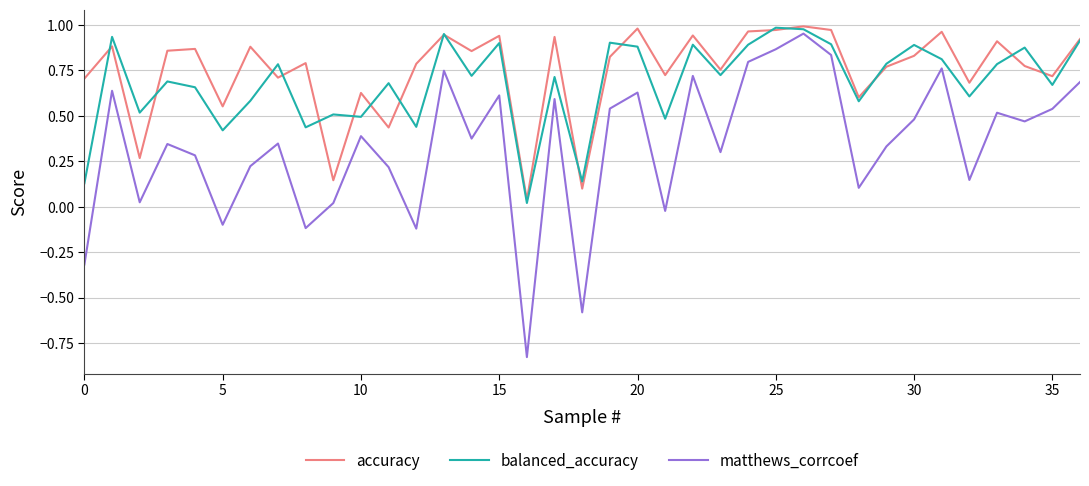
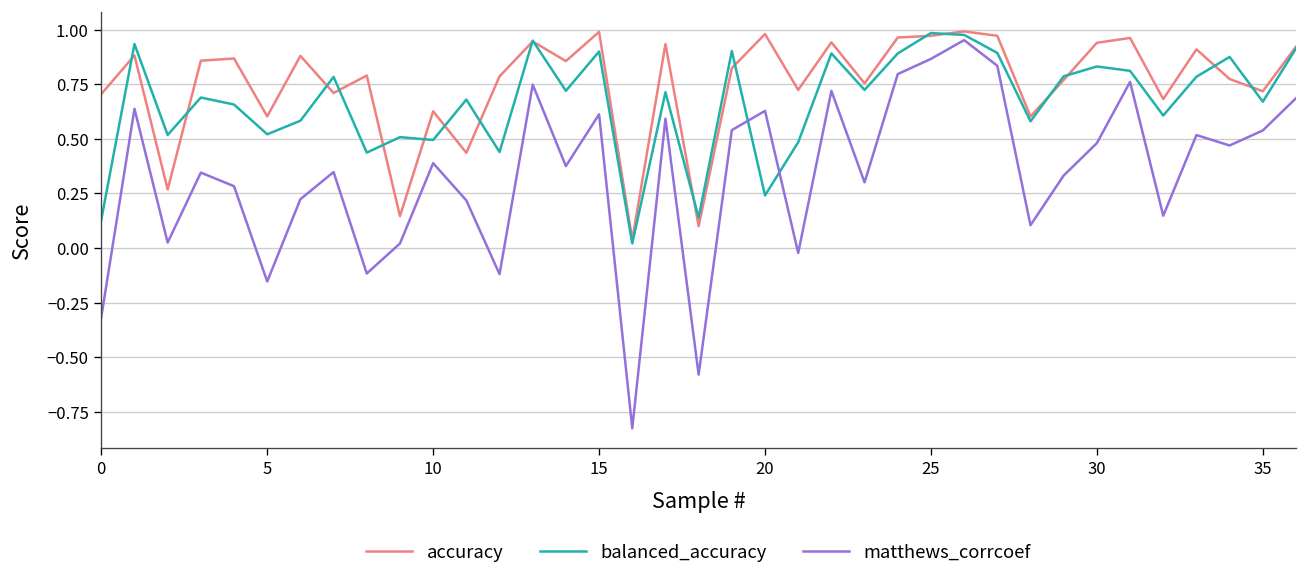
accuracy, 5: 0.55 -> 0.60
balanced_accuracy, 5: 0.42 -> 0.52
matthews_corrcoef, 5: -0.10 -> -0.15
accuracy, 15: 0.94 -> 0.99
balanced_accuracy, 20: 0.88 -> 0.24
accuracy, 30: 0.83 -> 0.94
balanced_accuracy, 30: 0.89 -> 0.83
